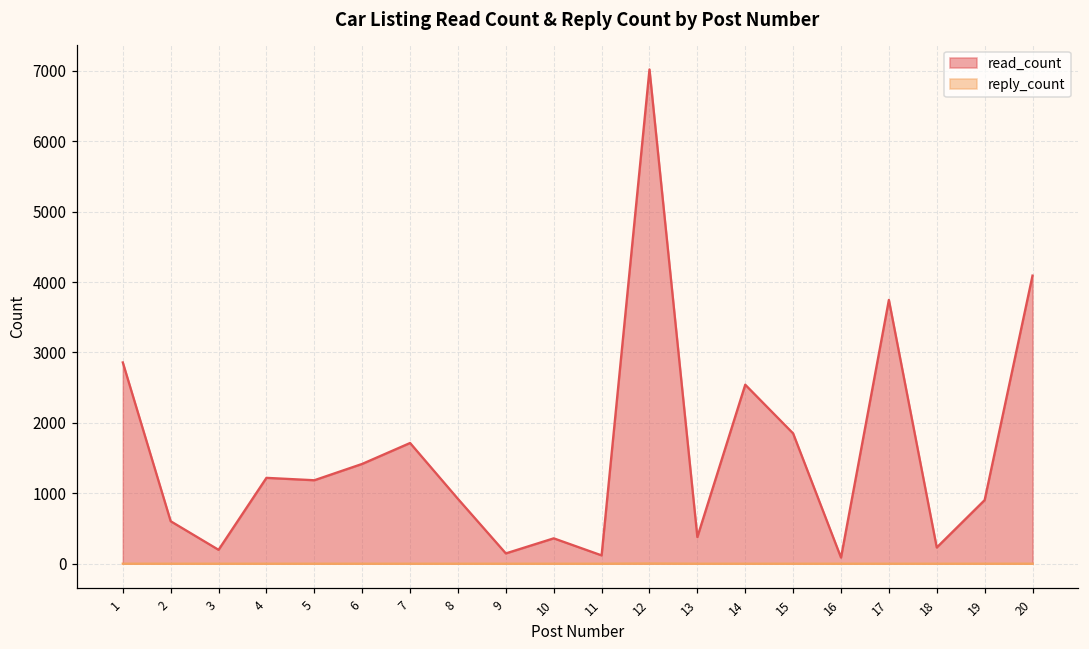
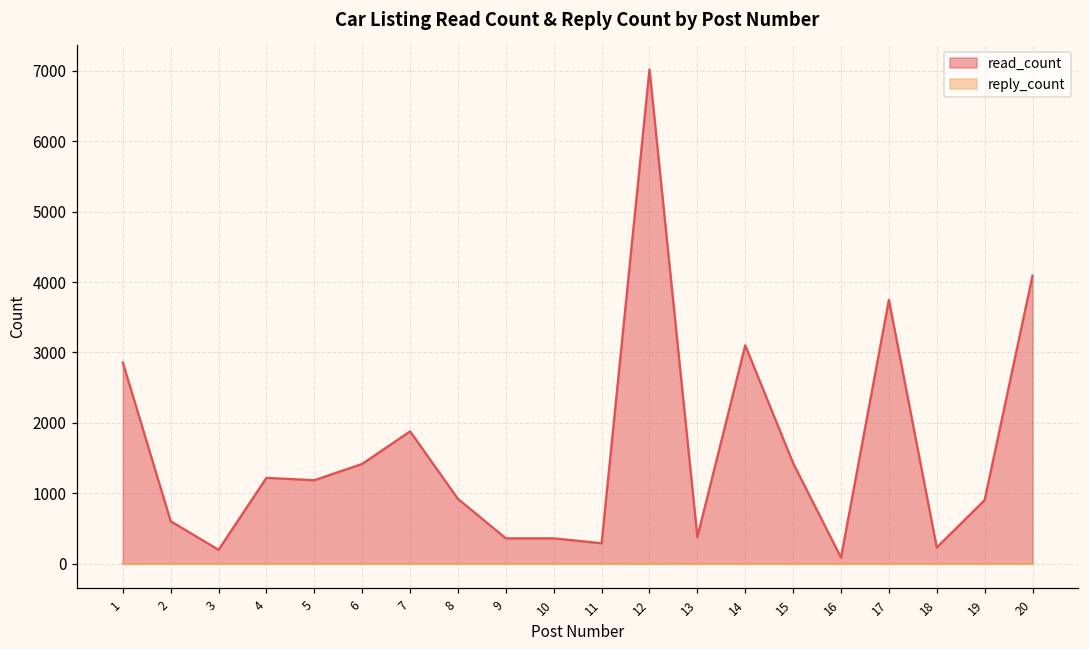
read_count, 7: 1700 -> 1900
read_count, 9: 100 -> 400
read_count, 11: 100 -> 300
read_count, 14: 2500 -> 3100
read_count, 15: 1900 -> 1400
